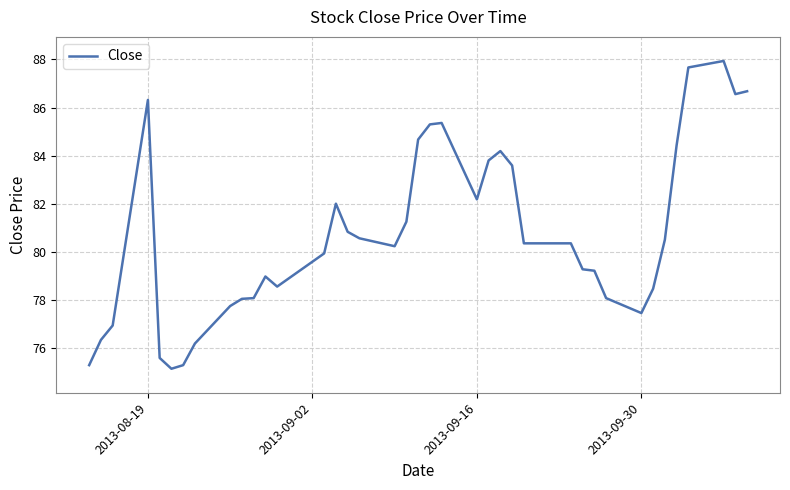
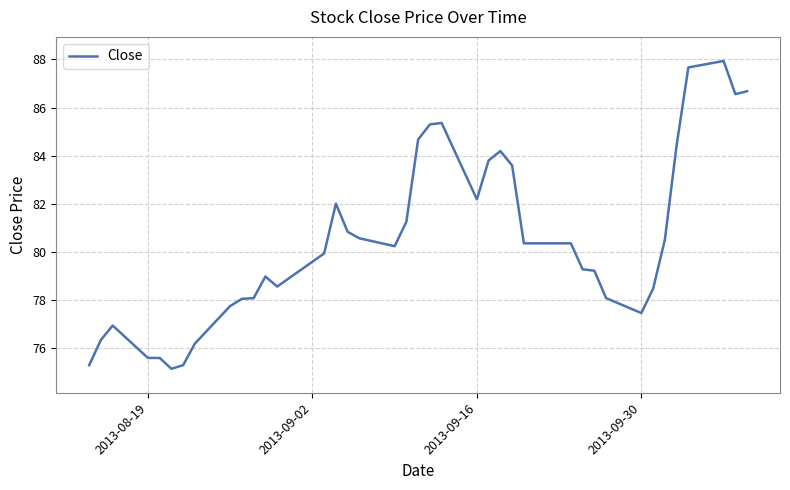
2013-08-19: 86.3 -> 75.6
